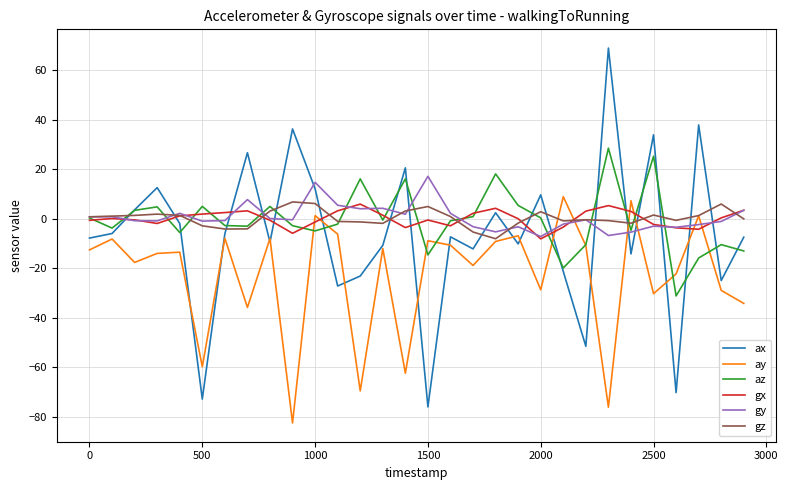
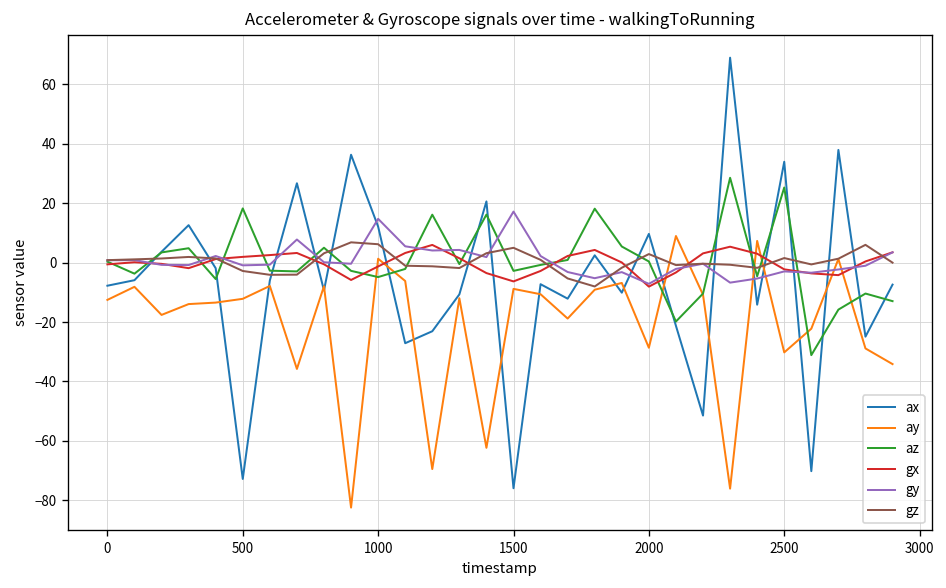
ay, 500: -60 -> -12
az, 500: 5 -> 18
az, 1500: -15 -> -3
gx, 1500: 0 -> -6
